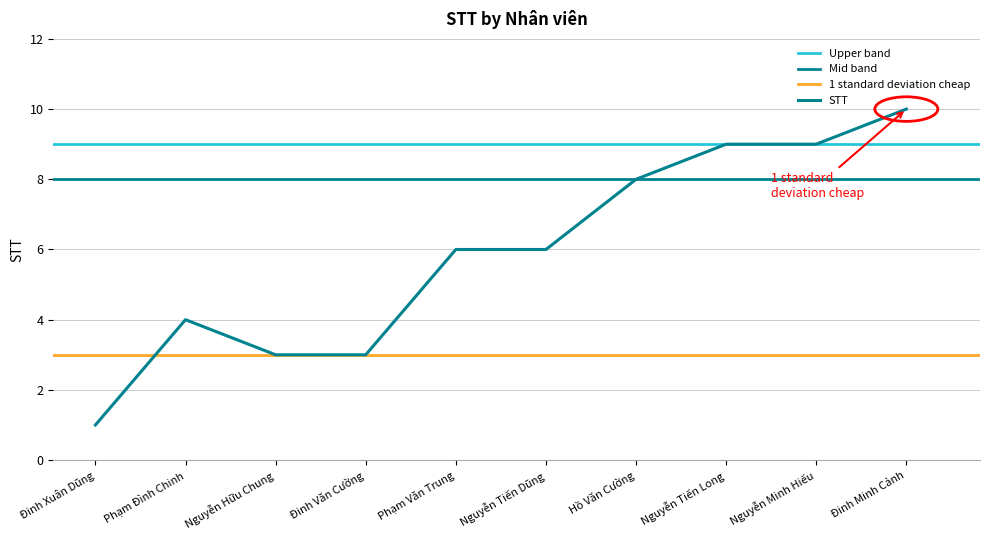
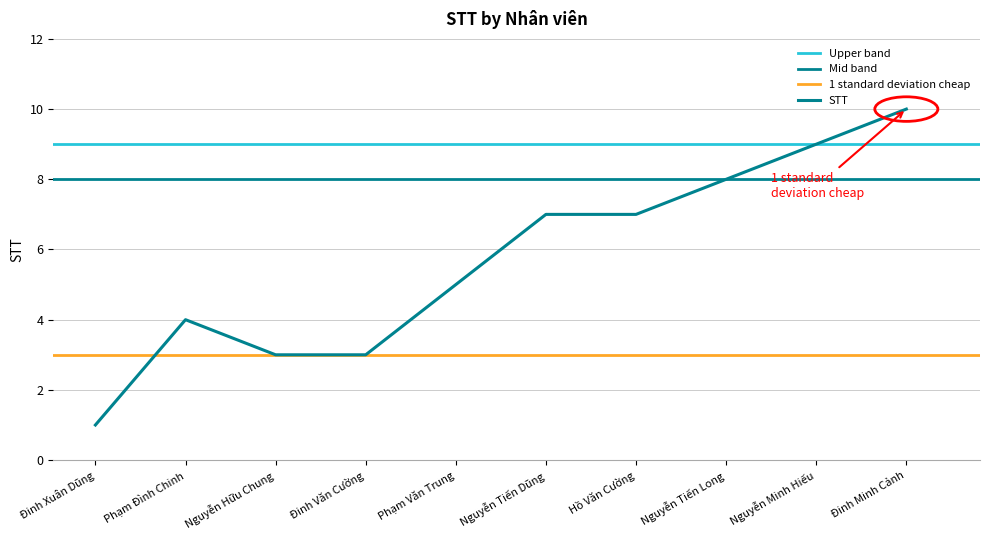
Phạm Văn Trung: 6 -> 5
Nguyễn Tiến Dũng: 6 -> 7
Hồ Văn Cường: 8 -> 7
Nguyễn Tiến Long: 9 -> 8
